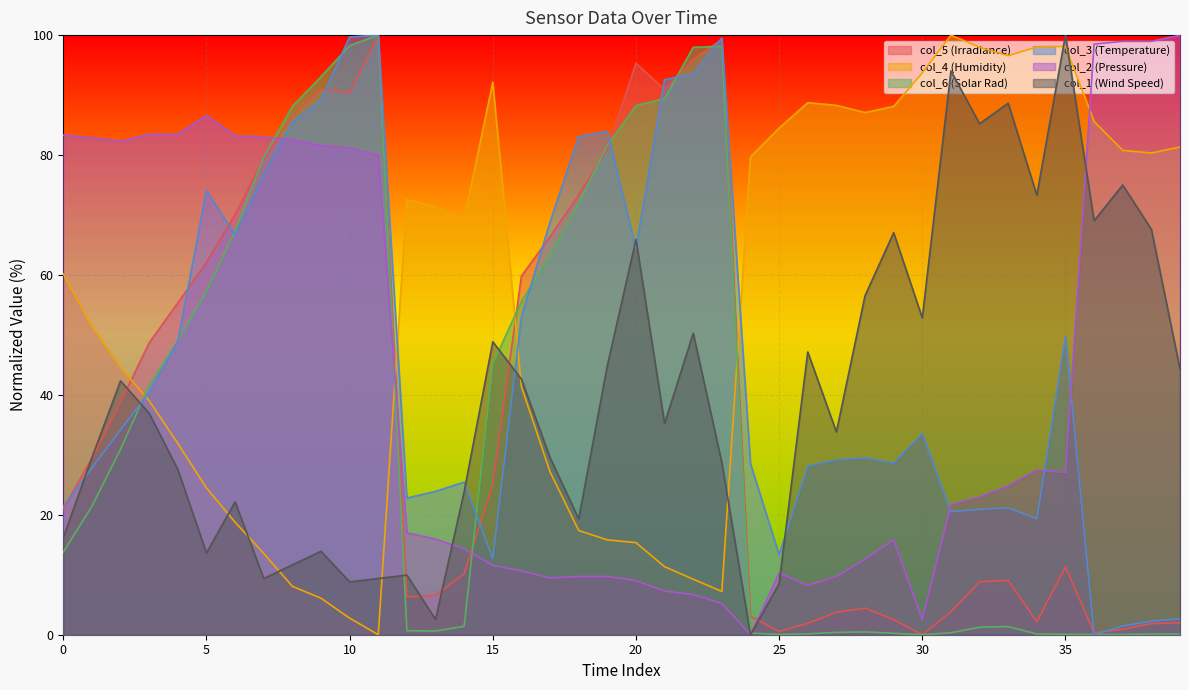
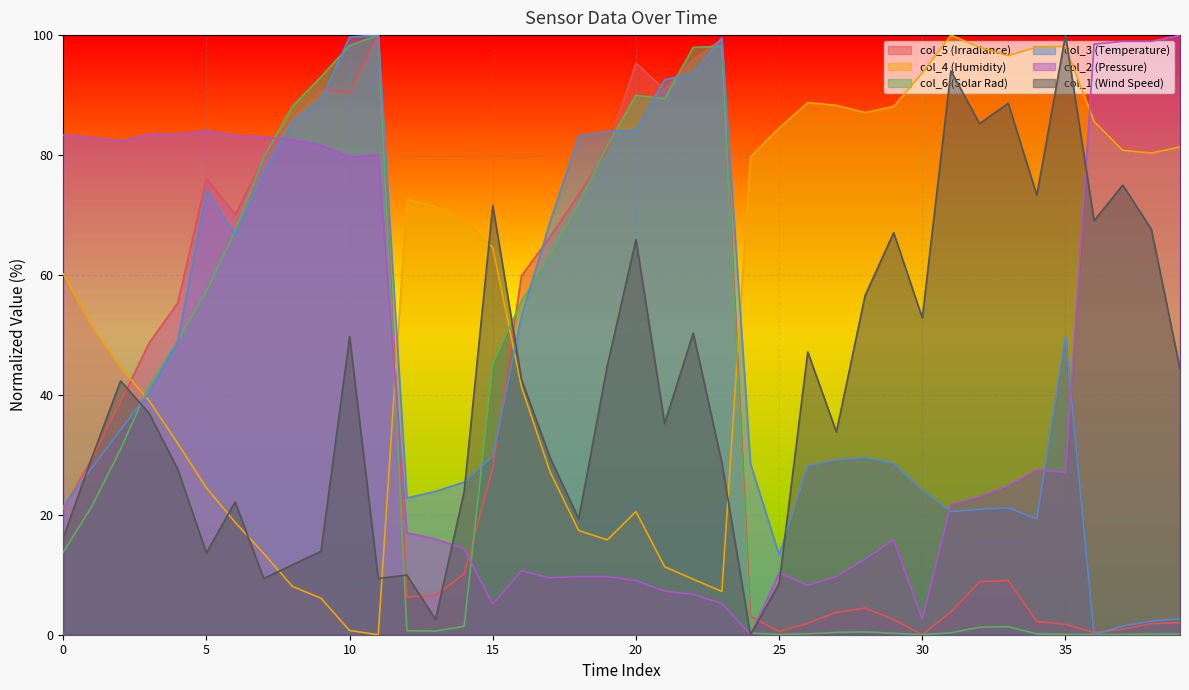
col_5 (Irradiance), 5: 62 -> 76
col_2 (Pressure), 5: 87 -> 84
col_4 (Humidity), 10: 3 -> 1
col_2 (Pressure), 10: 81 -> 80
col_1 (Wind Speed), 10: 9 -> 50
col_5 (Irradiance), 15: 25 -> 28
col_4 (Humidity), 15: 92 -> 65
col_3 (Temperature), 15: 13 -> 30
col_2 (Pressure), 15: 12 -> 5
col_1 (Wind Speed), 15: 49 -> 72
col_4 (Humidity), 20: 15 -> 21
col_6 (Solar Rad), 20: 88 -> 90
col_3 (Temperature), 20: 64 -> 84
col_3 (Temperature), 30: 34 -> 24
col_5 (Irradiance), 35: 11 -> 2
